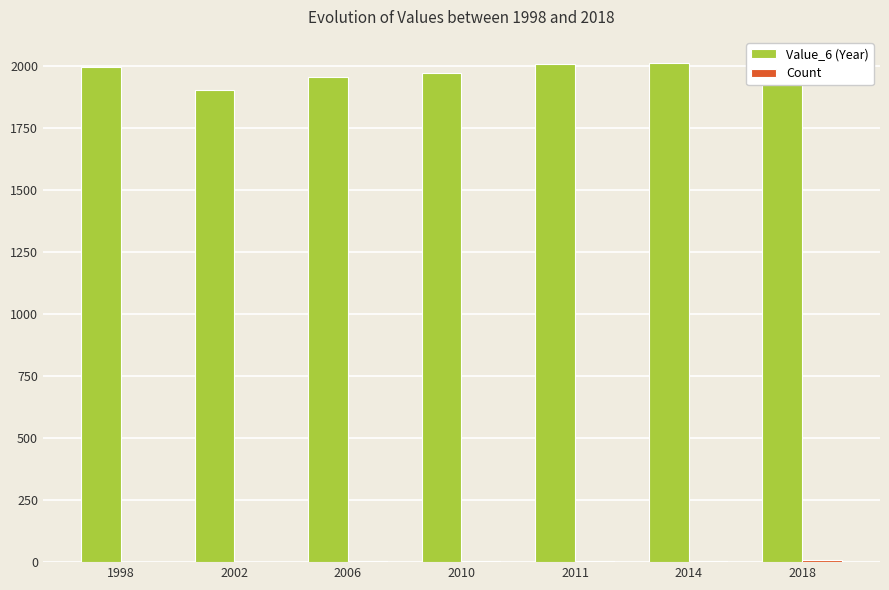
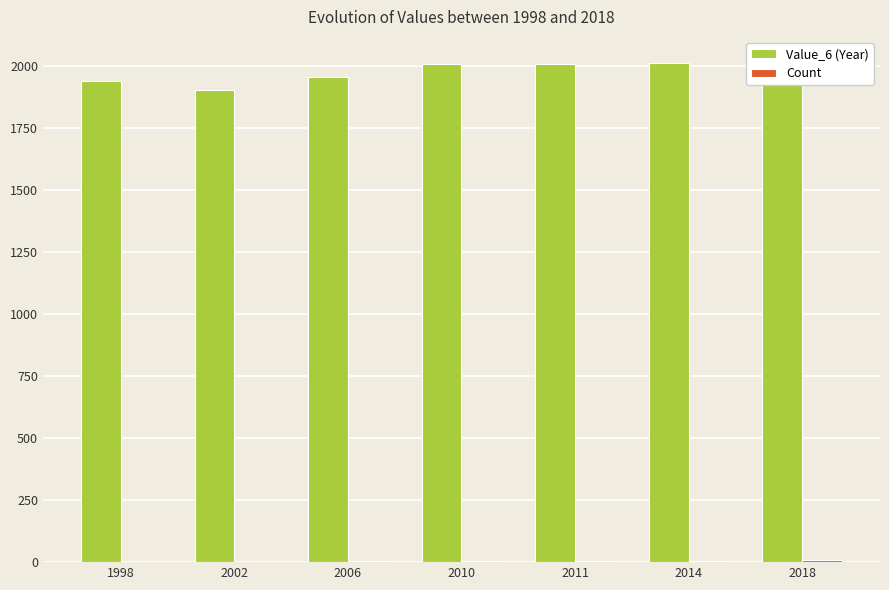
Value_6 (Year), 1998: 2000 -> 1940
Value_6 (Year), 2010: 1970 -> 2010
